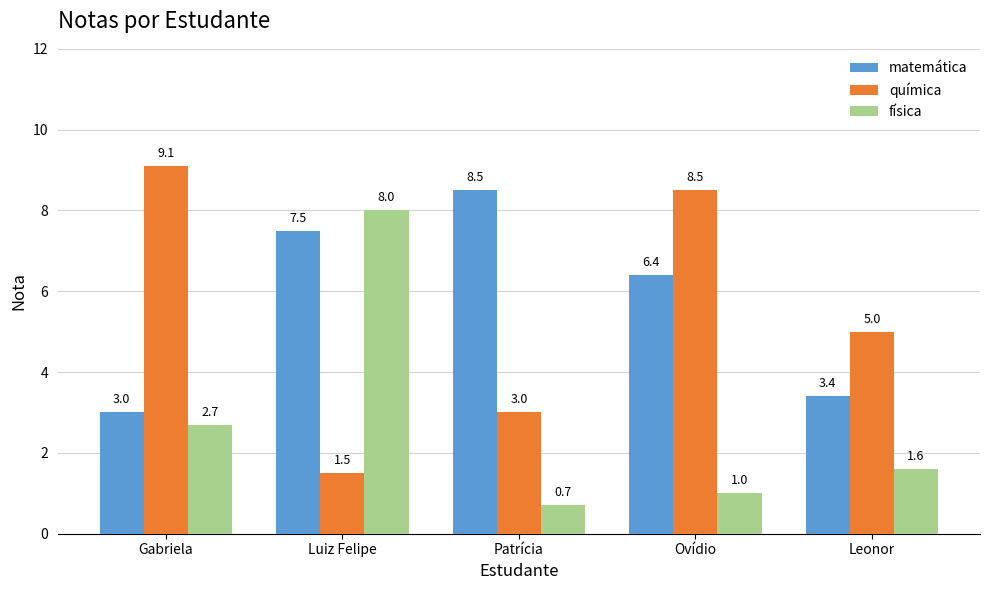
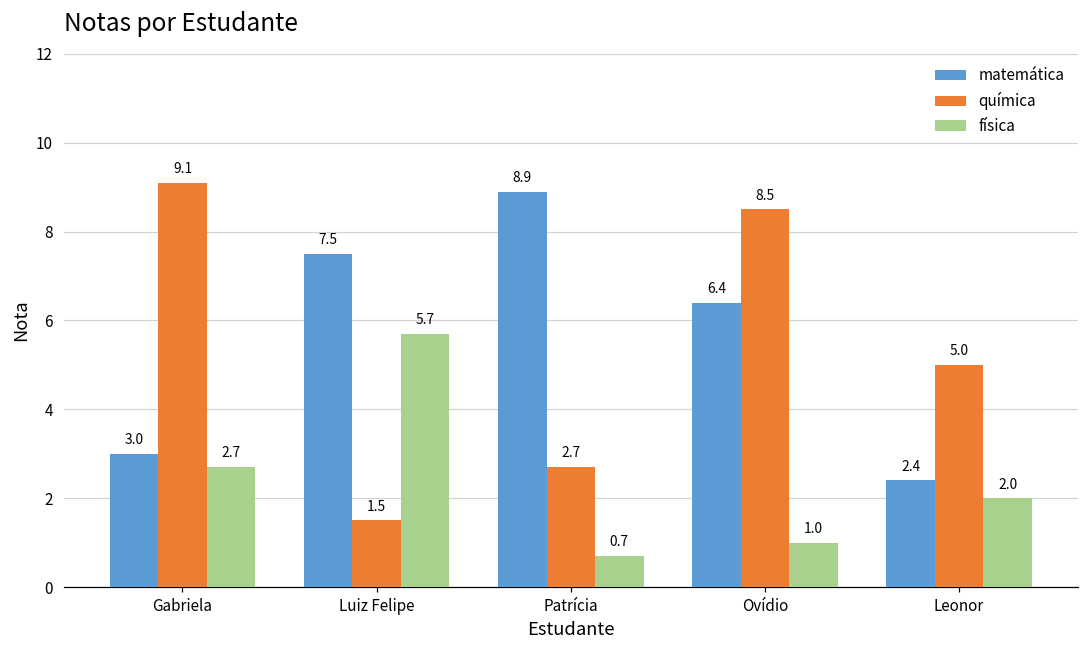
física, Luiz Felipe: 8.0 -> 5.7
matemática, Patrícia: 8.5 -> 8.9
química, Patrícia: 3.0 -> 2.7
matemática, Leonor: 3.4 -> 2.4
física, Leonor: 1.6 -> 2.0
